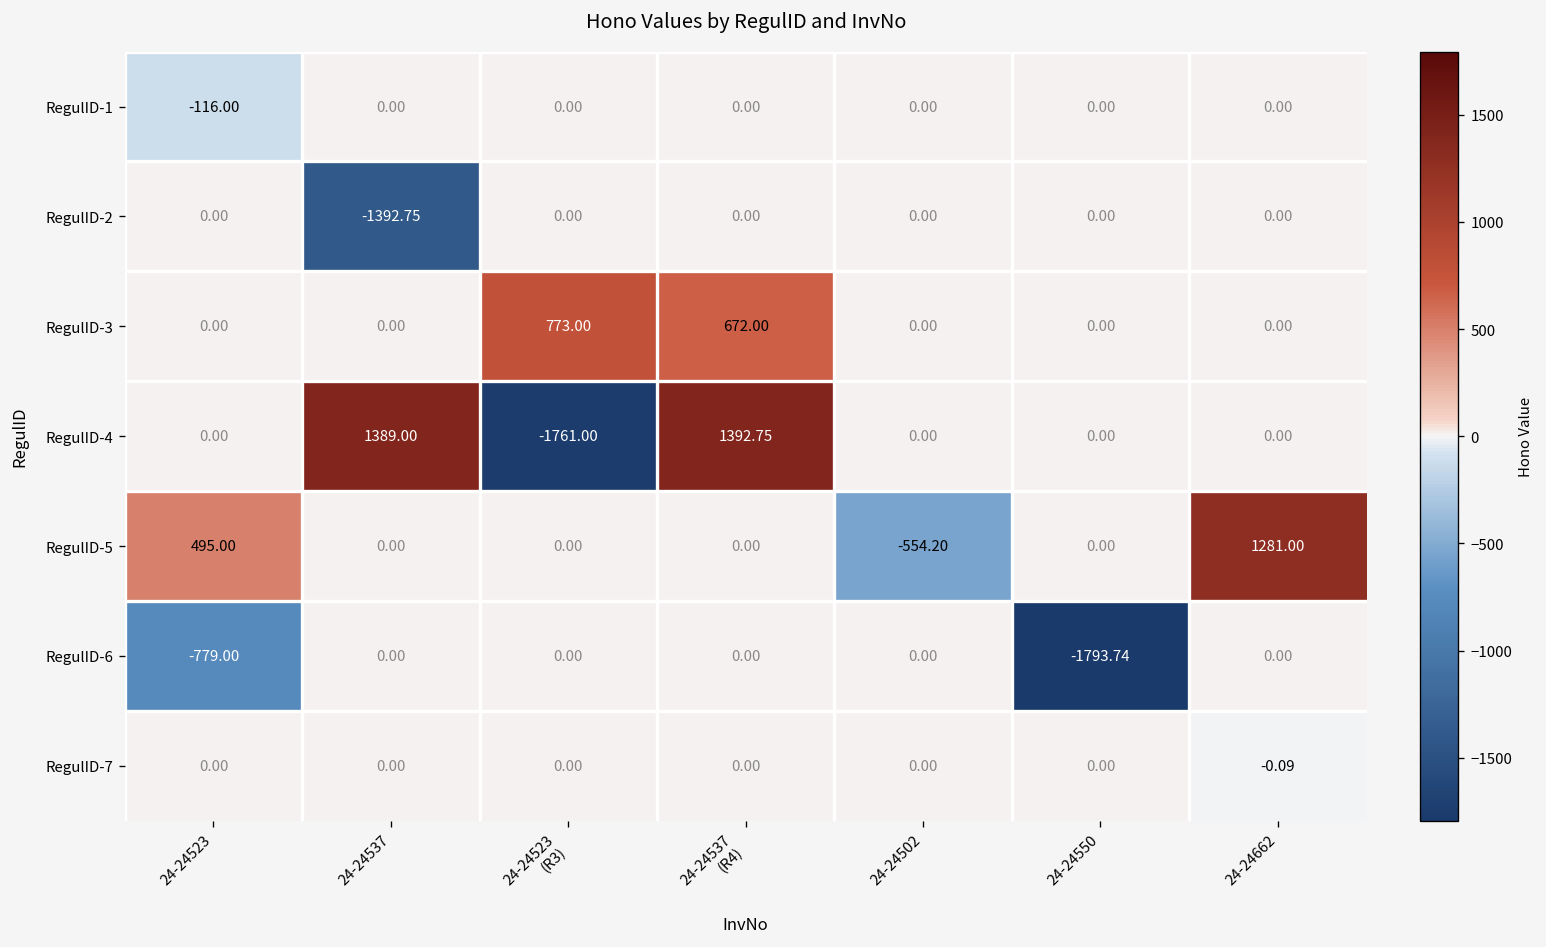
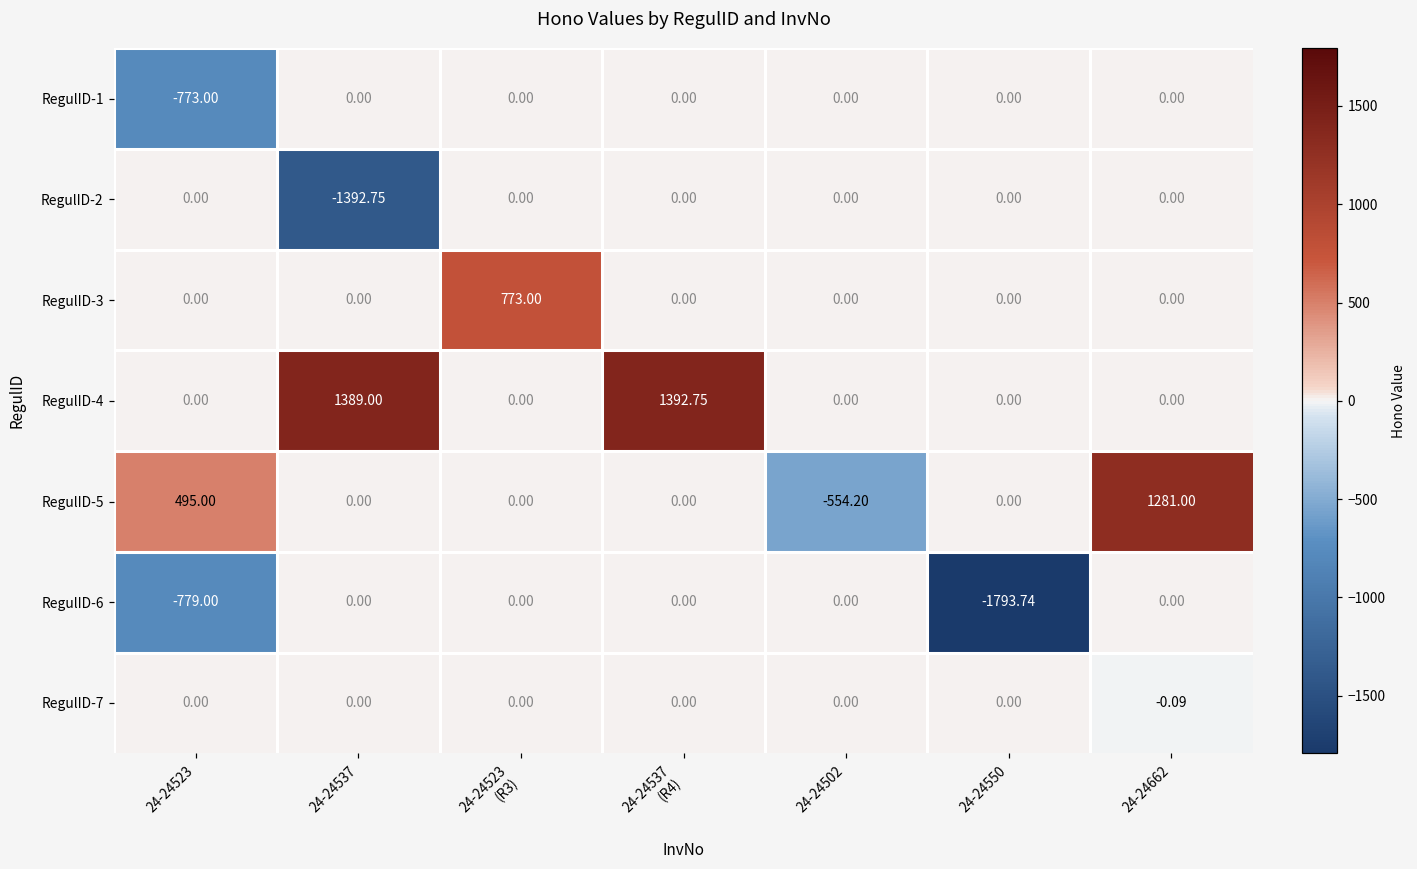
RegulID-1, 24-24523: -116.00 -> -773.00
RegulID-3, 24-24537 (R4): 672.00 -> 0.00
RegulID-4, 24-24523 (R3): -1761.00 -> 0.00
